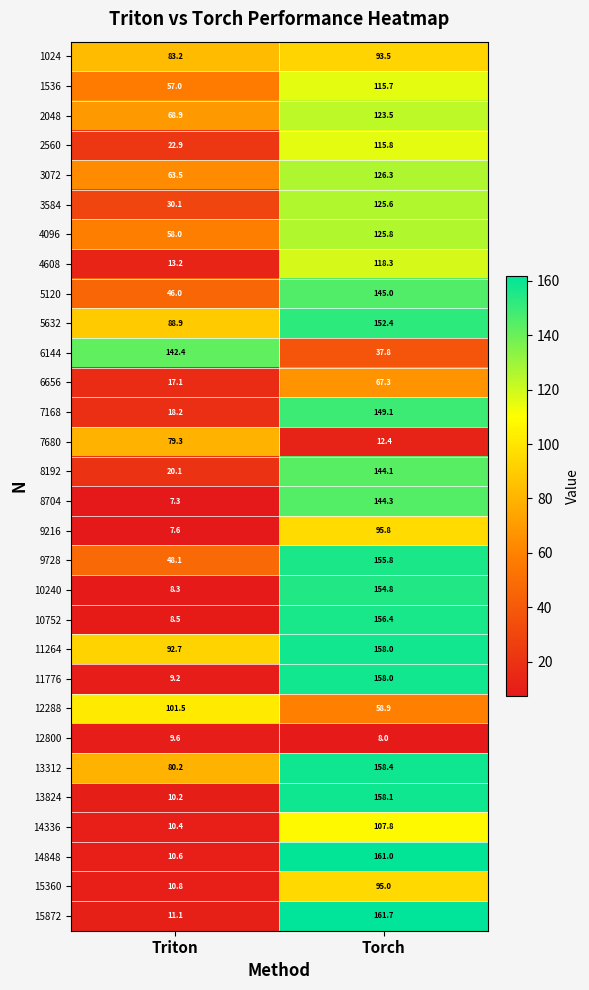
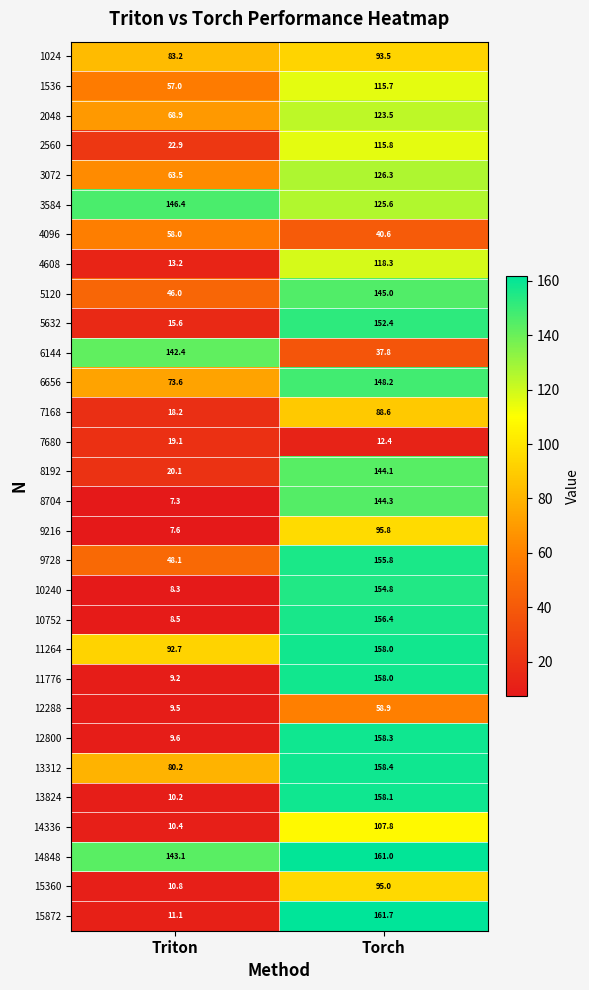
3584, Triton: 30.1 -> 146.4
4096, Torch: 125.8 -> 40.6
5632, Triton: 88.9 -> 15.6
6656, Triton: 17.1 -> 73.6
6656, Torch: 67.3 -> 148.2
7168, Torch: 149.1 -> 88.6
7680, Triton: 79.3 -> 19.1
12288, Triton: 101.5 -> 9.5
12800, Torch: 8.0 -> 158.3
14848, Triton: 10.6 -> 143.1
